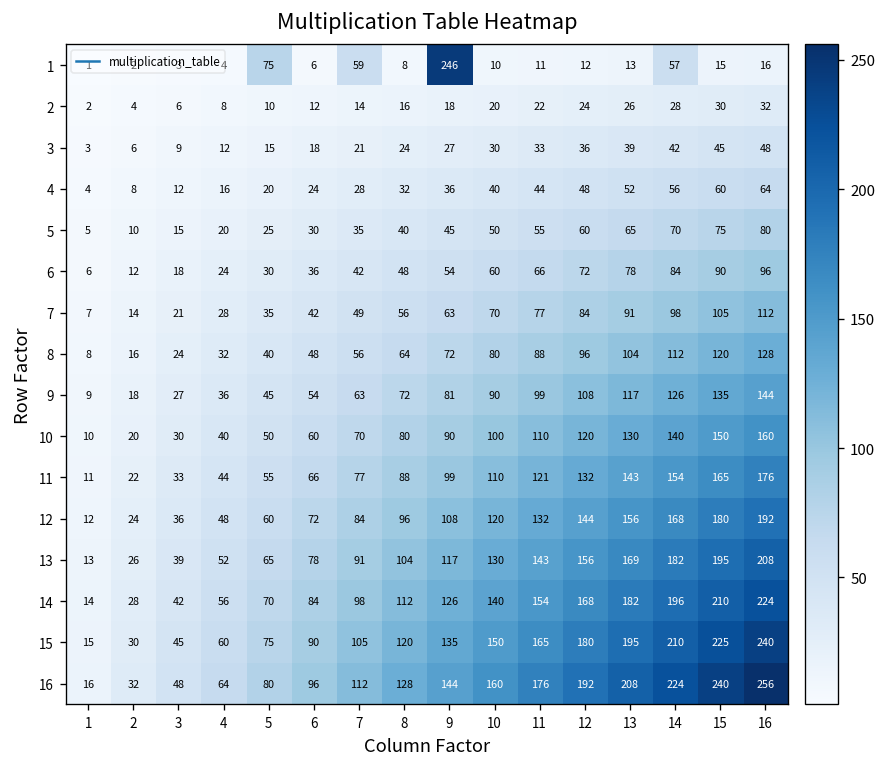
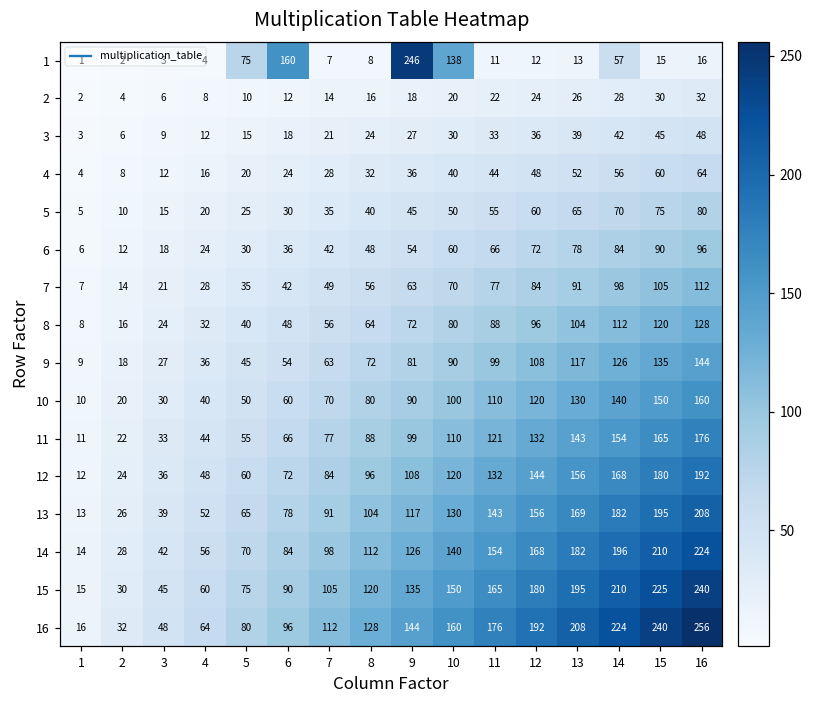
1, 6: 6 -> 160
1, 7: 59 -> 7
1, 10: 10 -> 138
